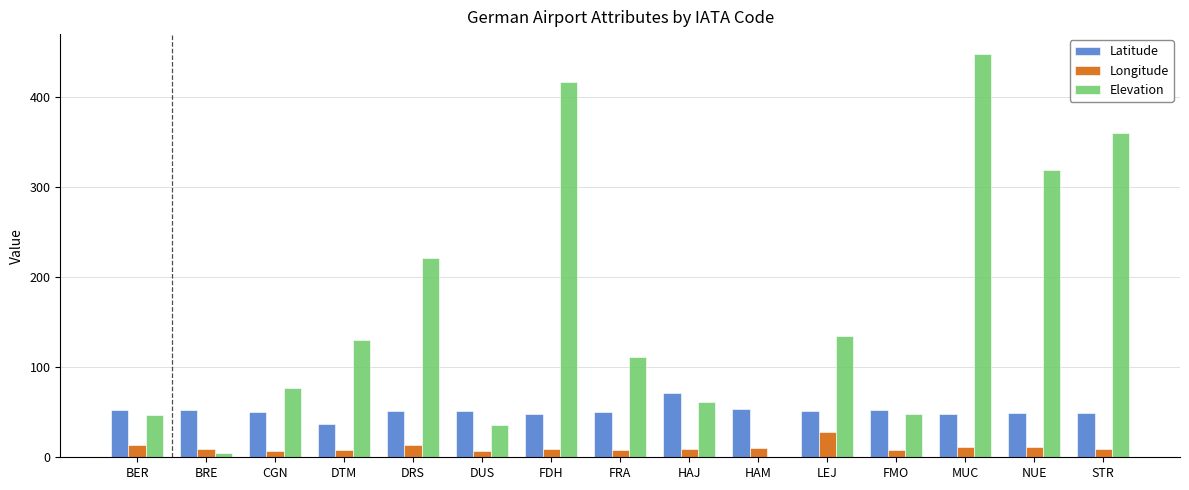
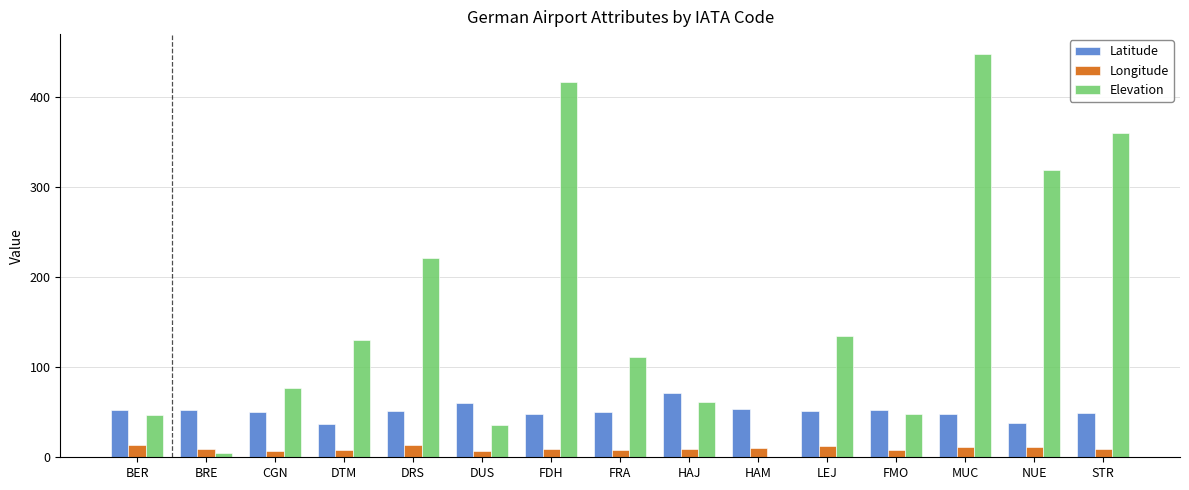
Latitude, DUS: 50 -> 60
Longitude, LEJ: 30 -> 10
Latitude, NUE: 50 -> 40
